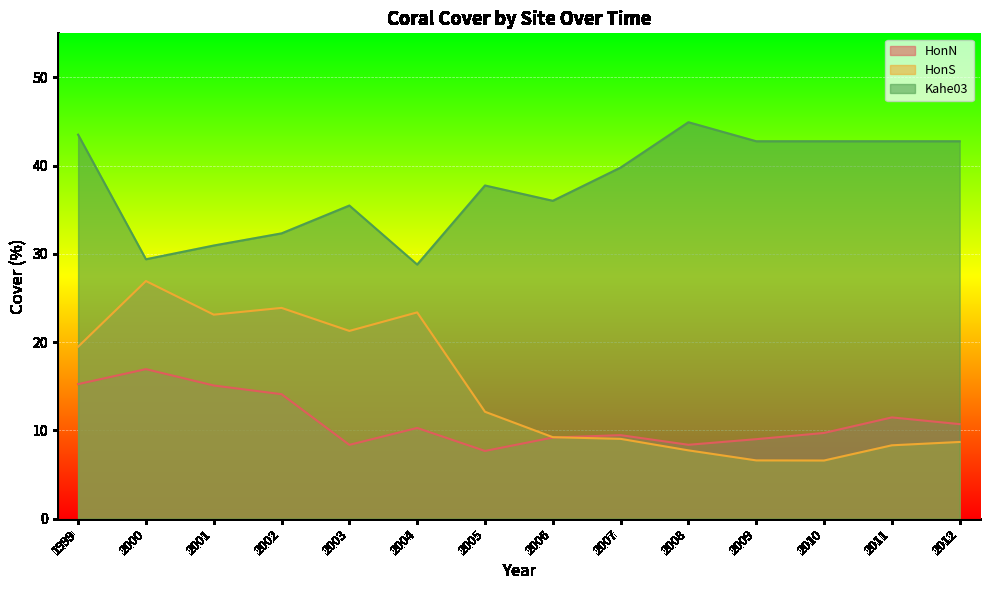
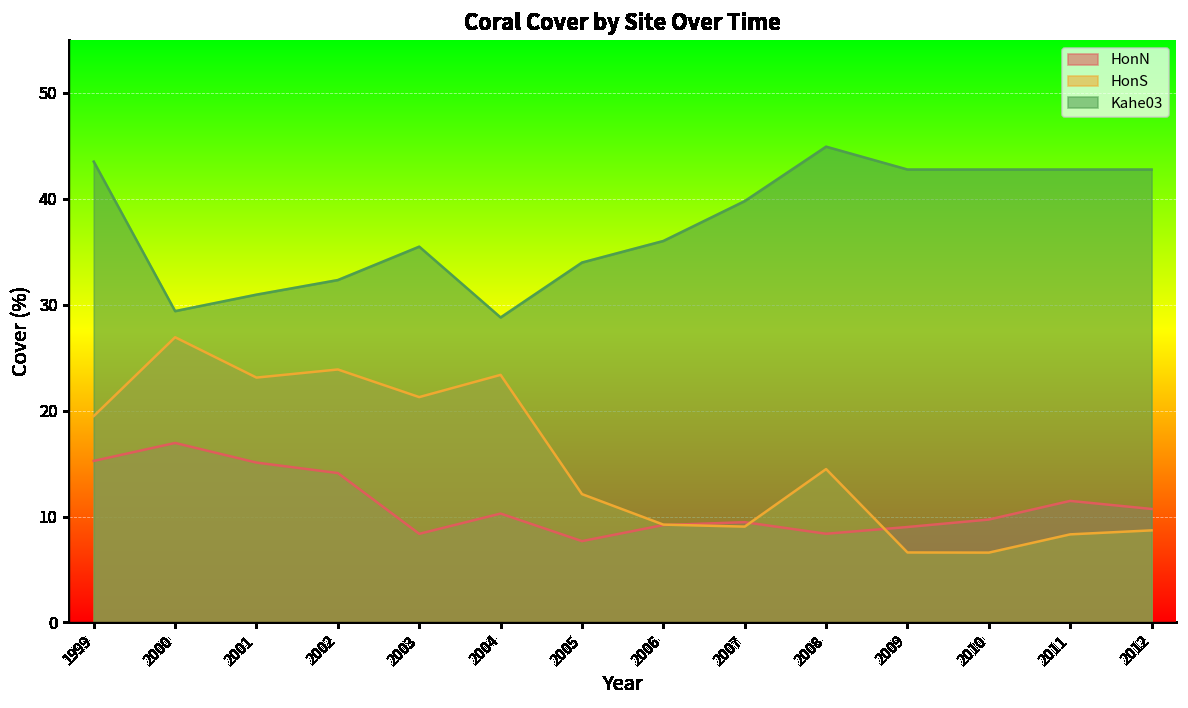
Kahe03, 2005: 38 -> 34
HonS, 2008: 8 -> 14
